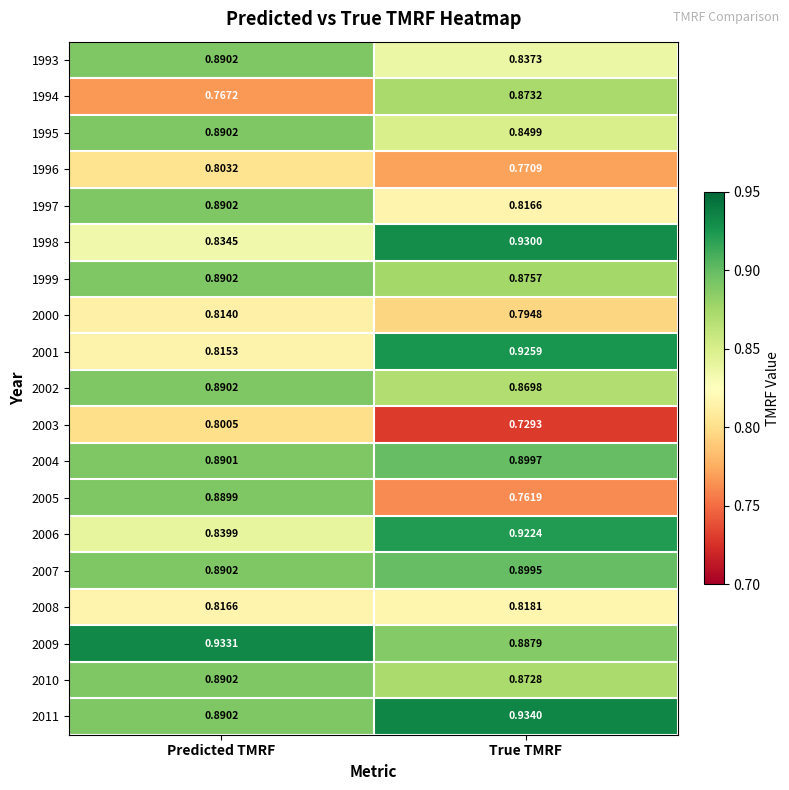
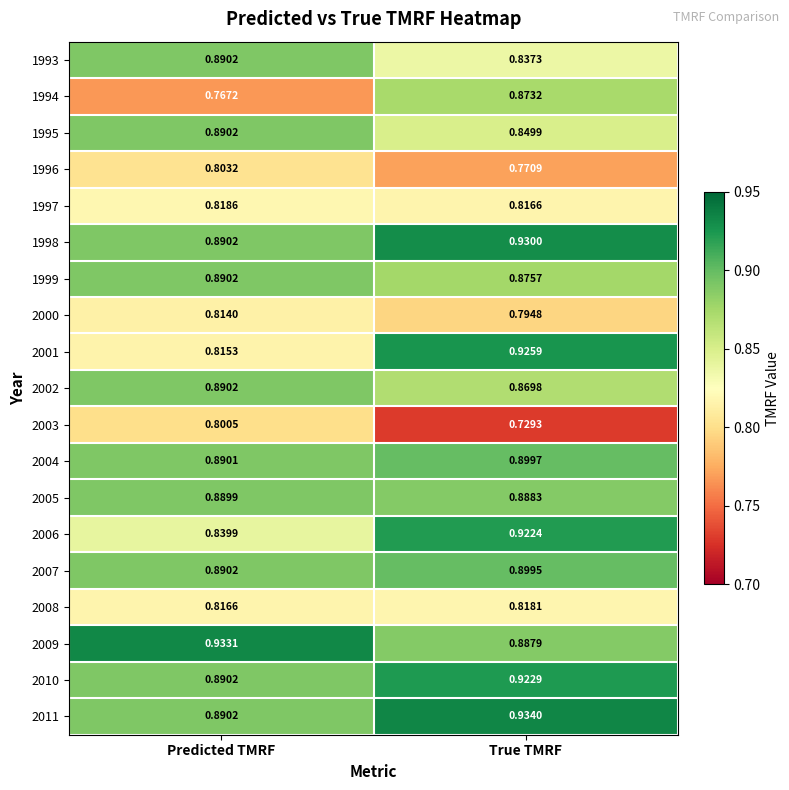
1997, Predicted TMRF: 0.8902 -> 0.8186
1998, Predicted TMRF: 0.8345 -> 0.8902
2005, True TMRF: 0.7619 -> 0.8883
2010, True TMRF: 0.8728 -> 0.9229
